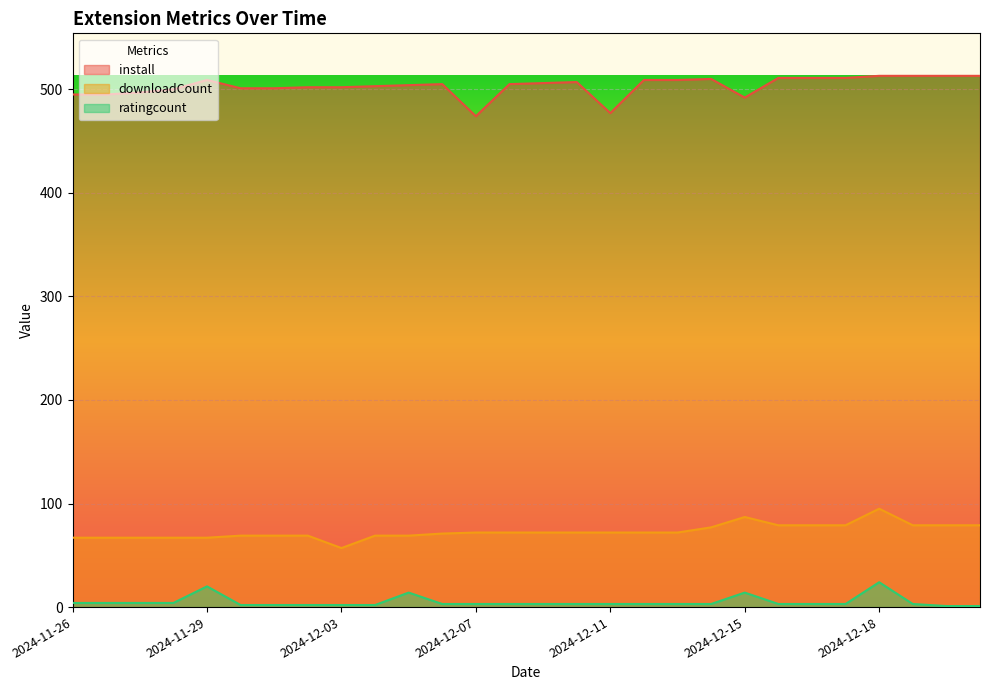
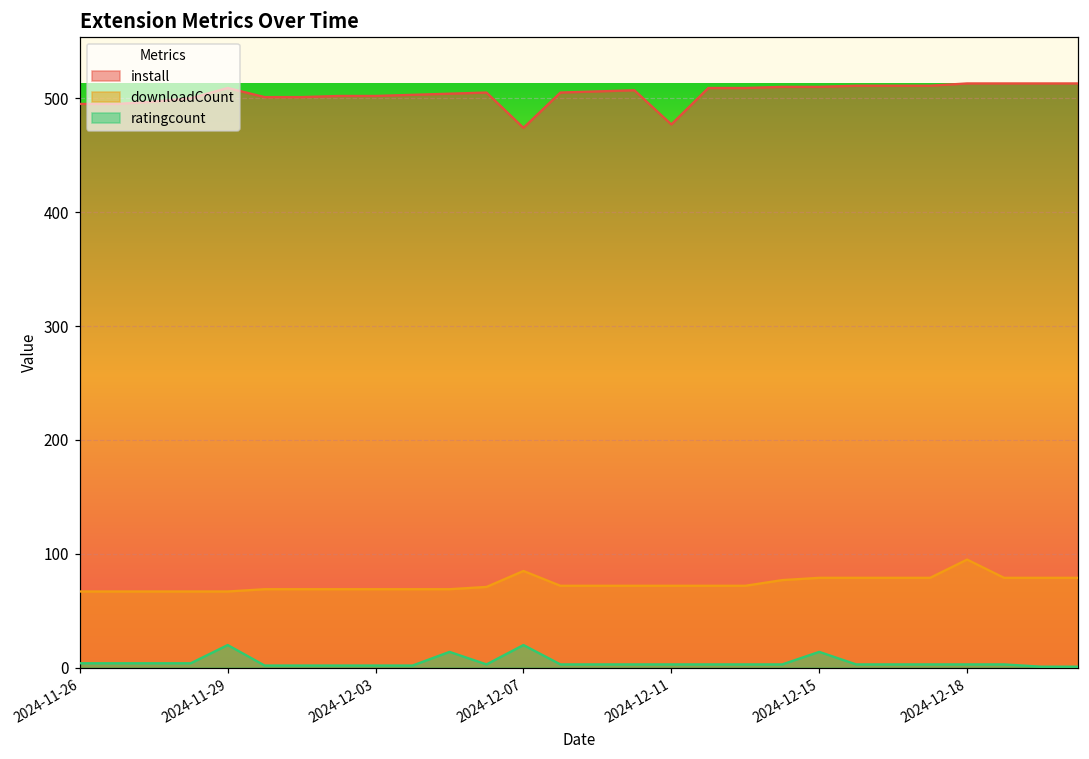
downloadCount, 2024-12-03: 57 -> 69
downloadCount, 2024-12-07: 72 -> 85
ratingcount, 2024-12-07: 3 -> 20
install, 2024-12-15: 492 -> 510
downloadCount, 2024-12-15: 87 -> 79
ratingcount, 2024-12-18: 24 -> 3
